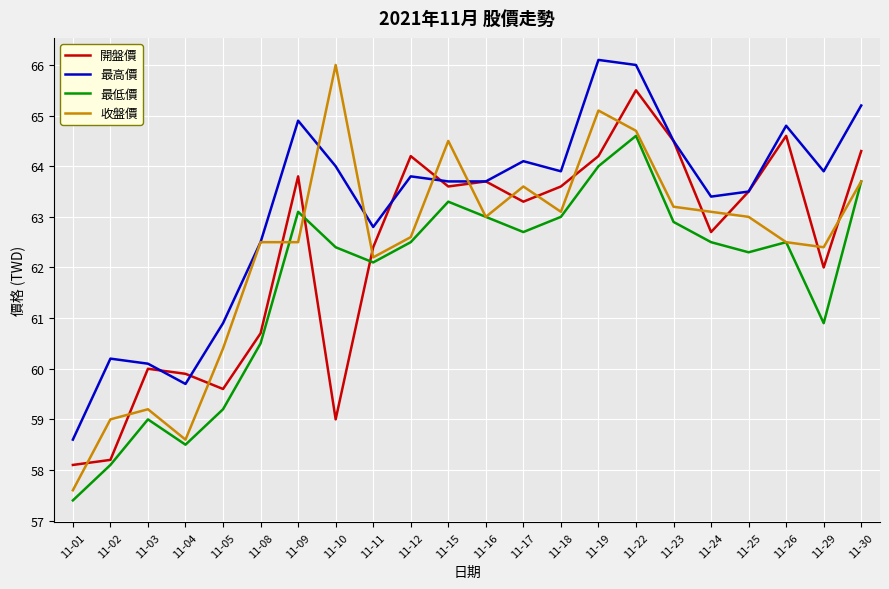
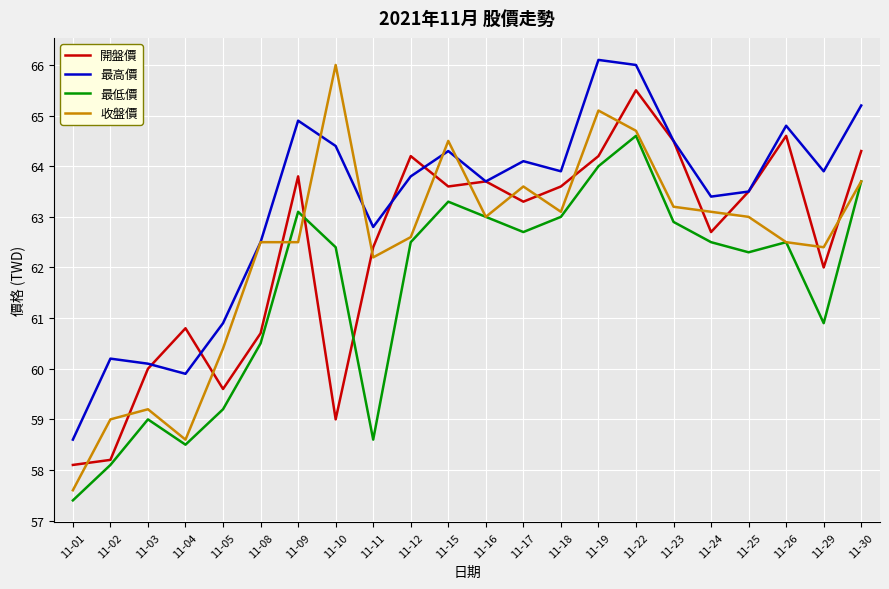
開盤價, 11-04: 59.9 -> 60.8
最高價, 11-04: 59.7 -> 59.9
最高價, 11-10: 64.0 -> 64.4
最低價, 11-11: 62.1 -> 58.6
最高價, 11-15: 63.7 -> 64.3
